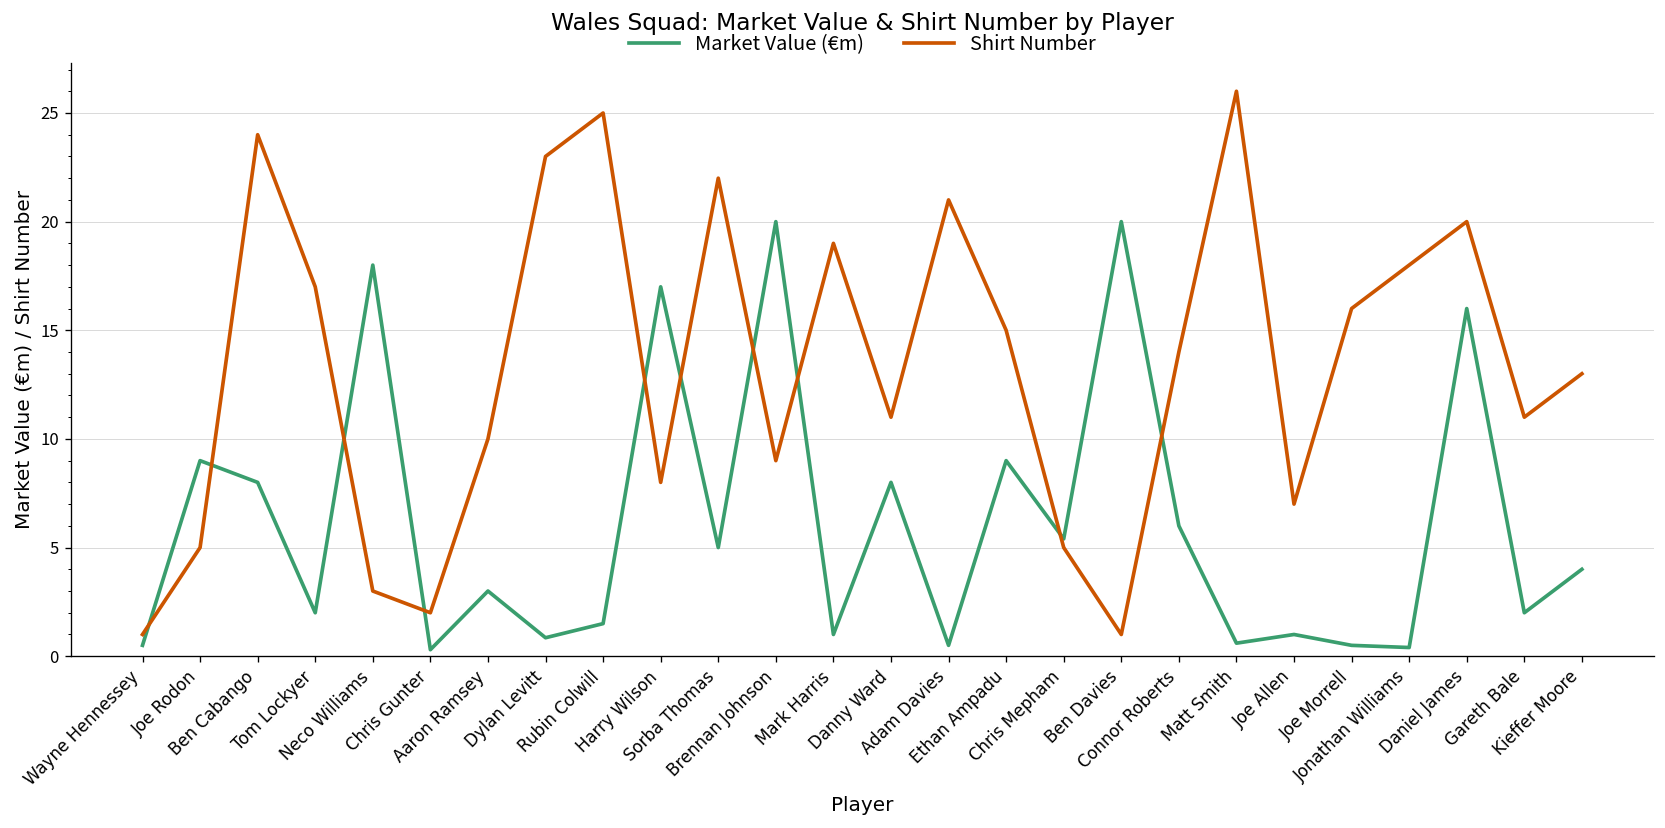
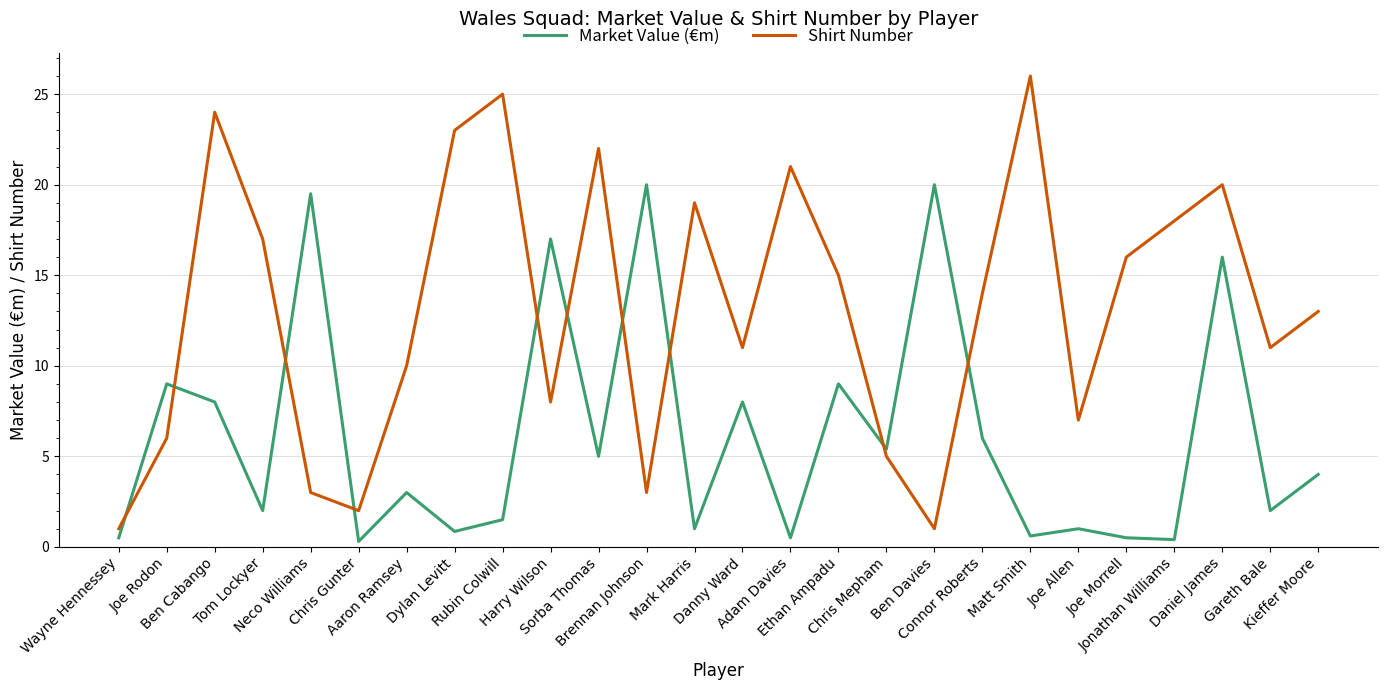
Shirt Number, Joe Rodon: 5 -> 6
Market Value (€m), Neco Williams: 18.0 -> 19.5
Shirt Number, Brennan Johnson: 9 -> 3
